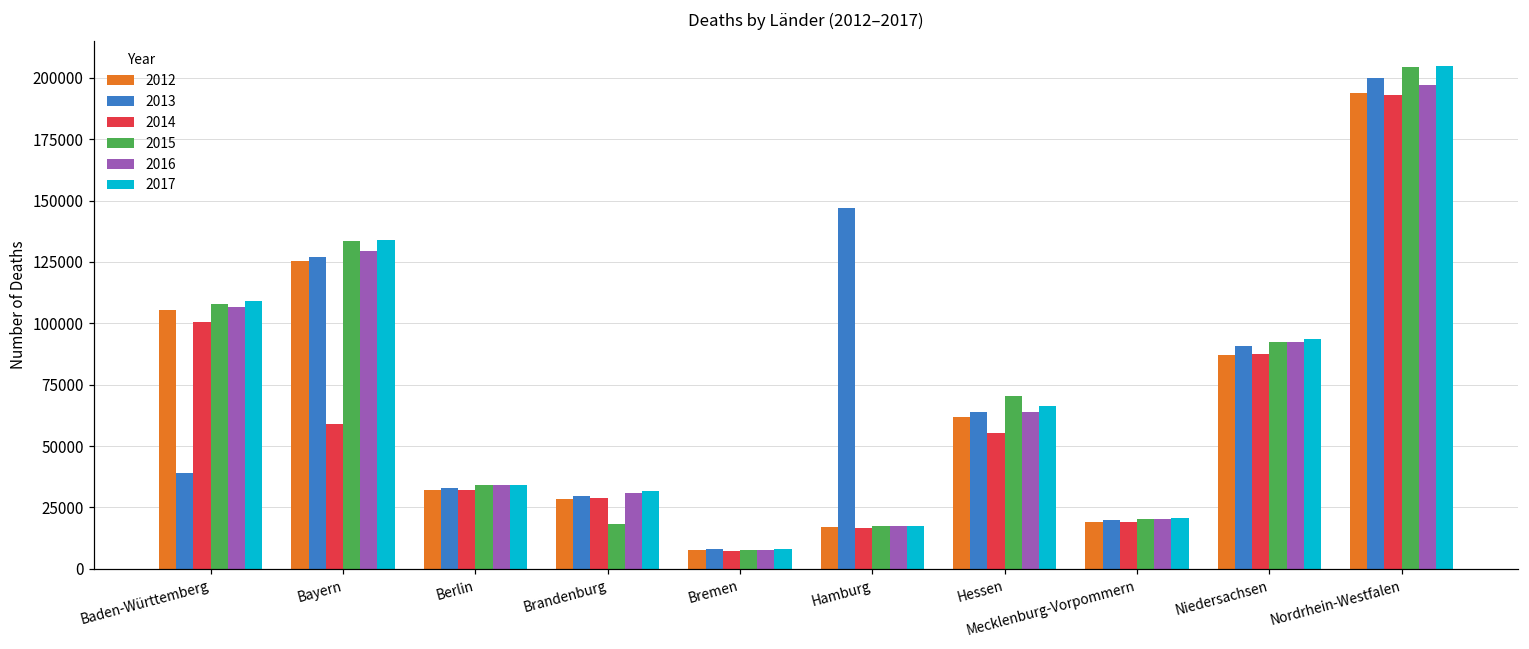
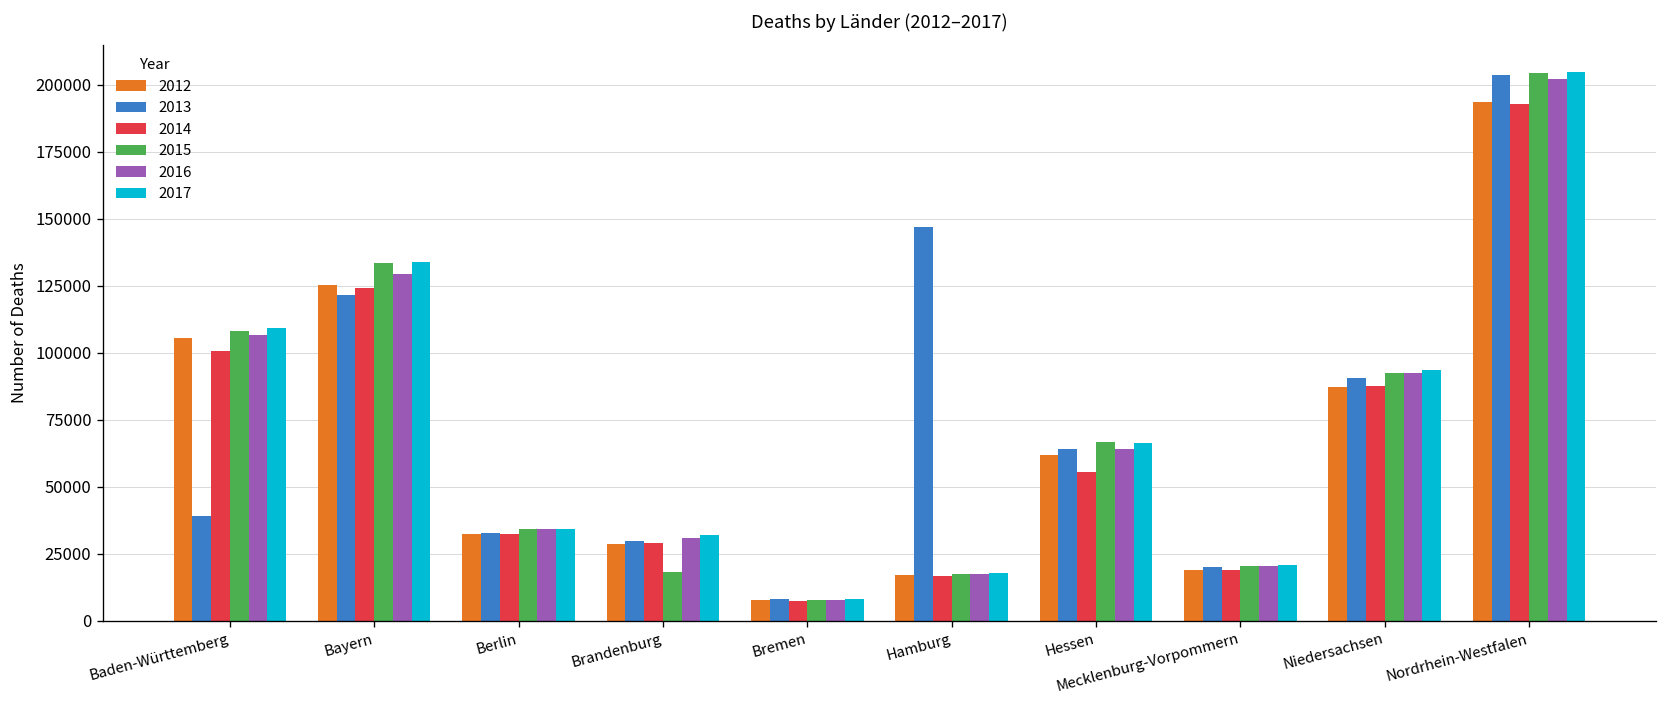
2013, Bayern: 127000 -> 121000
2014, Bayern: 59000 -> 124000
2015, Hessen: 71000 -> 67000
2013, Nordrhein-Westfalen: 200000 -> 204000
2016, Nordrhein-Westfalen: 197000 -> 202000
